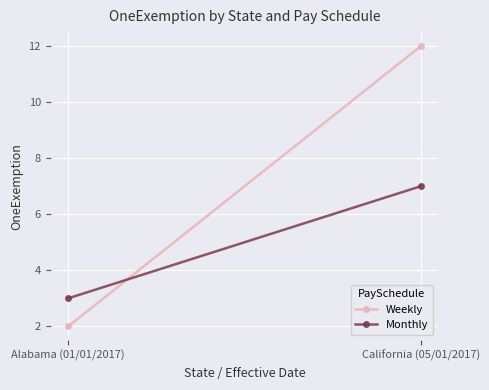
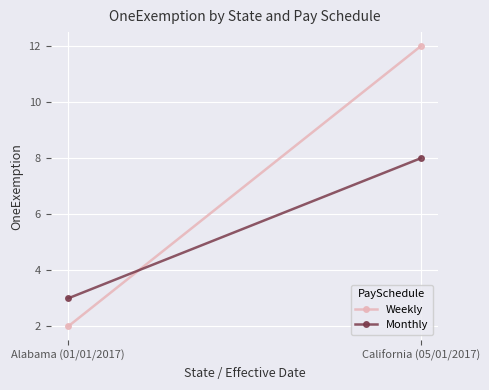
Monthly, California (05/01/2017): 7 -> 8
